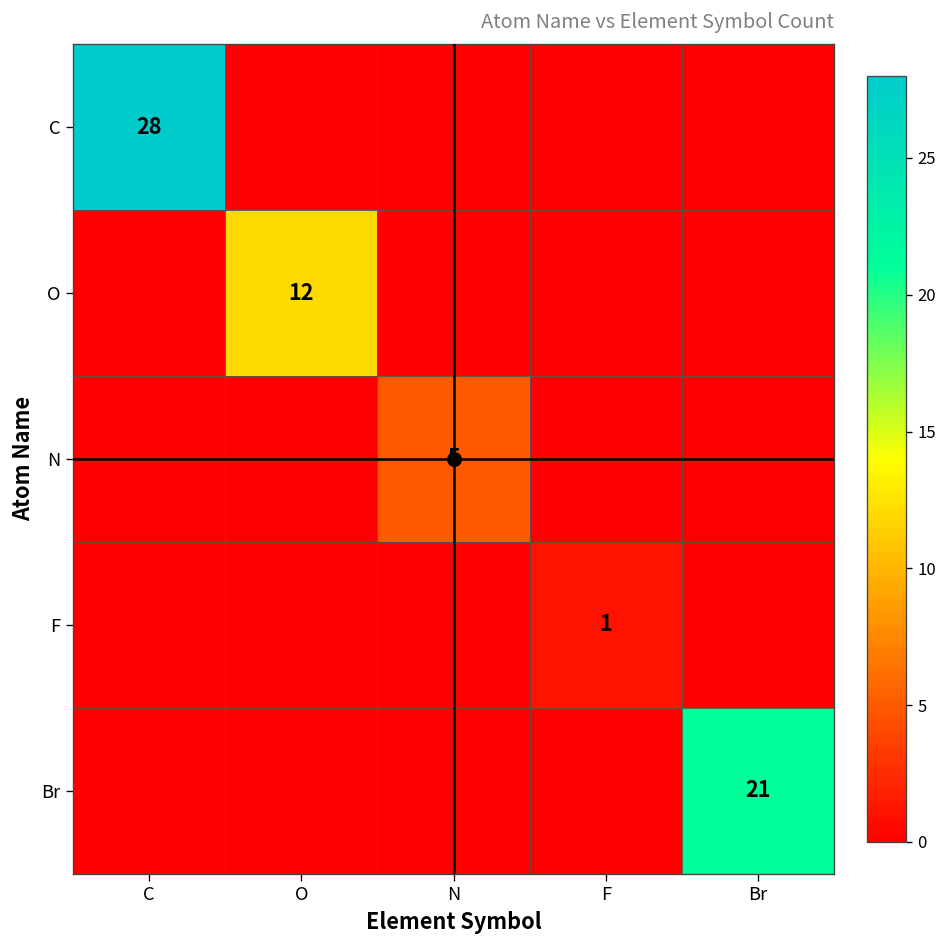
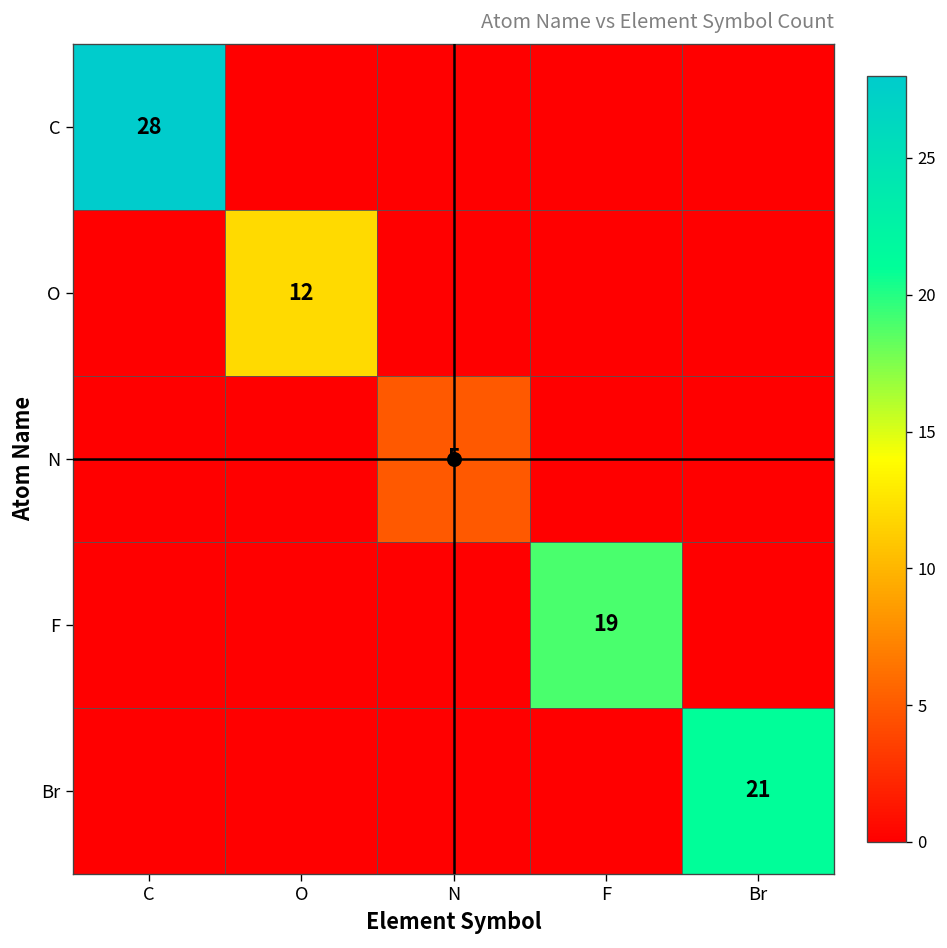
F, F: 1 -> 19
